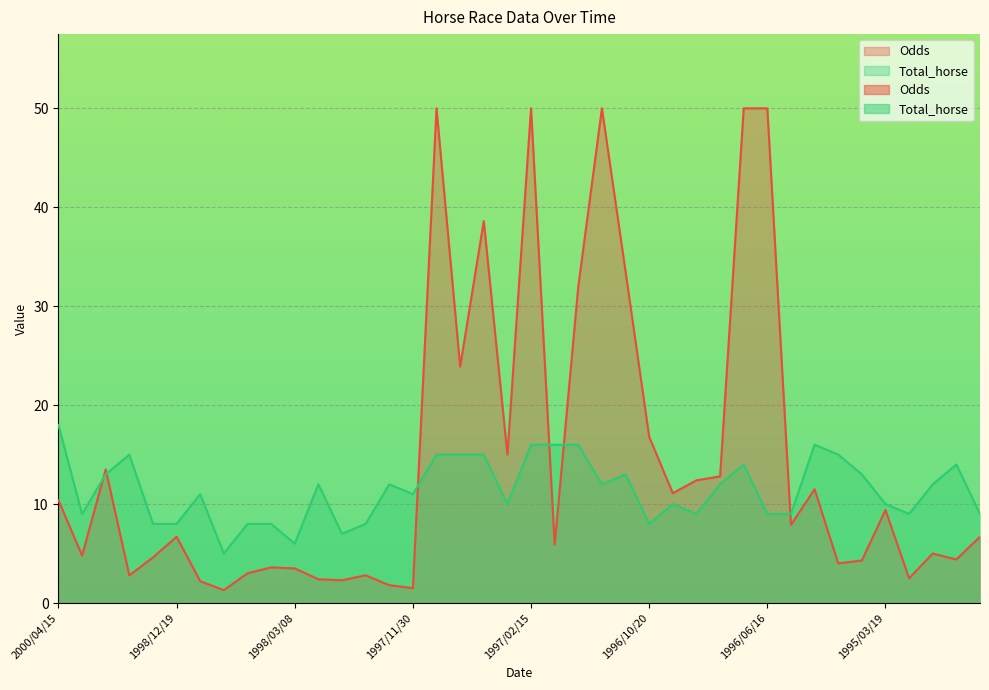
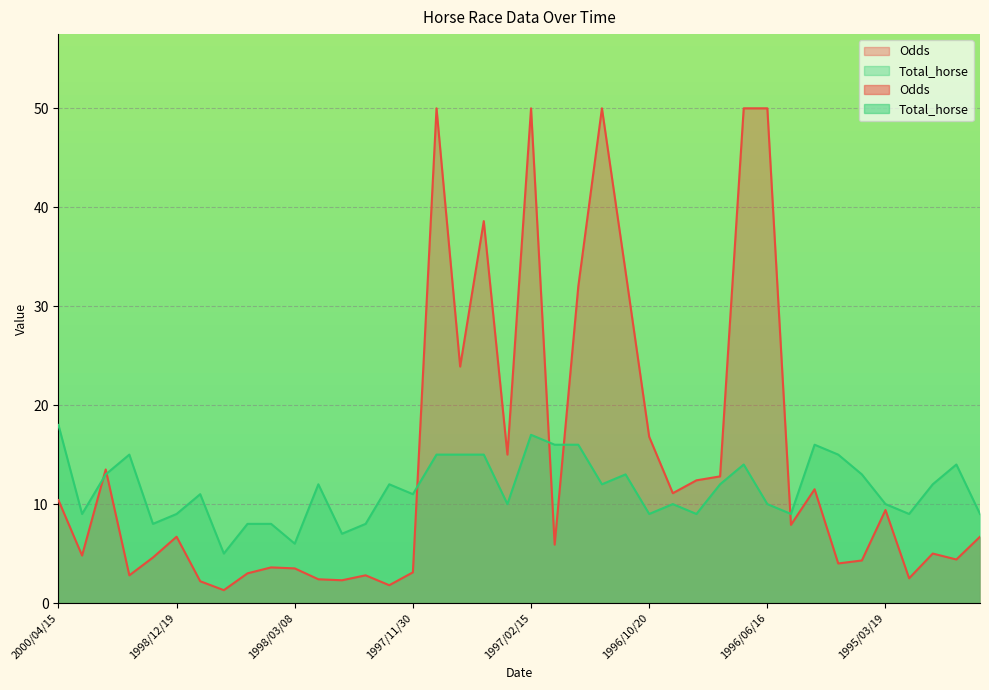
Total_horse, 1998/12/19: 8 -> 9
Odds, 1997/11/30: 2 -> 3
Total_horse, 1997/02/15: 16 -> 17
Total_horse, 1996/10/20: 8 -> 9
Total_horse, 1996/06/16: 9 -> 10
